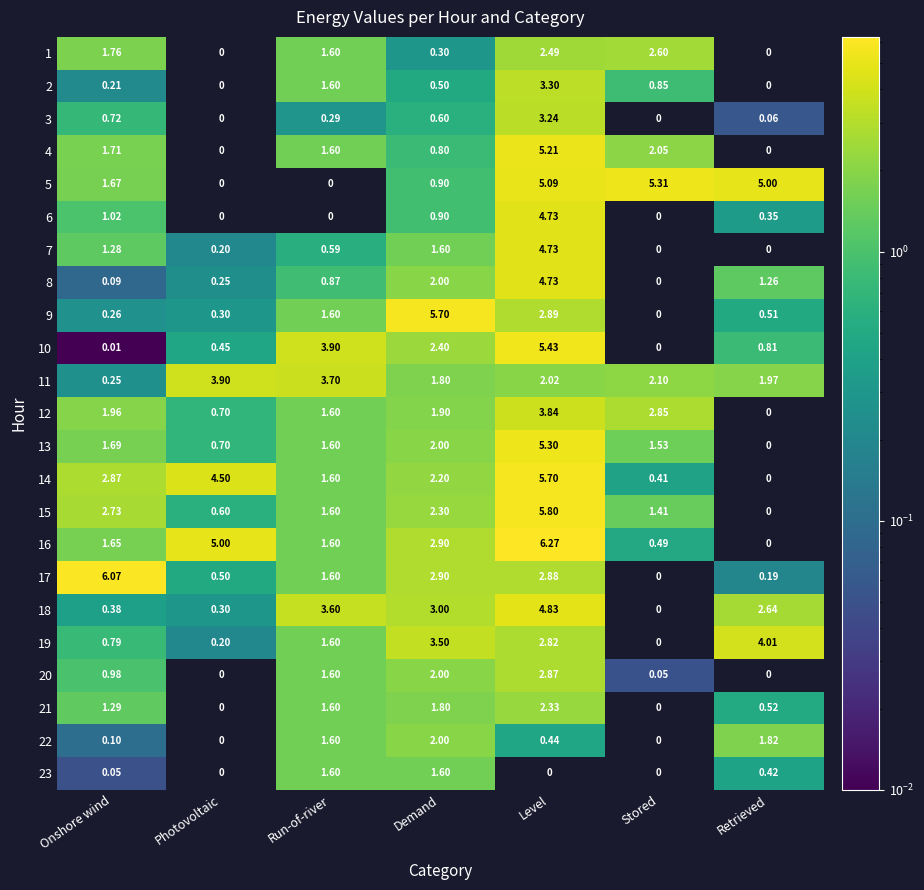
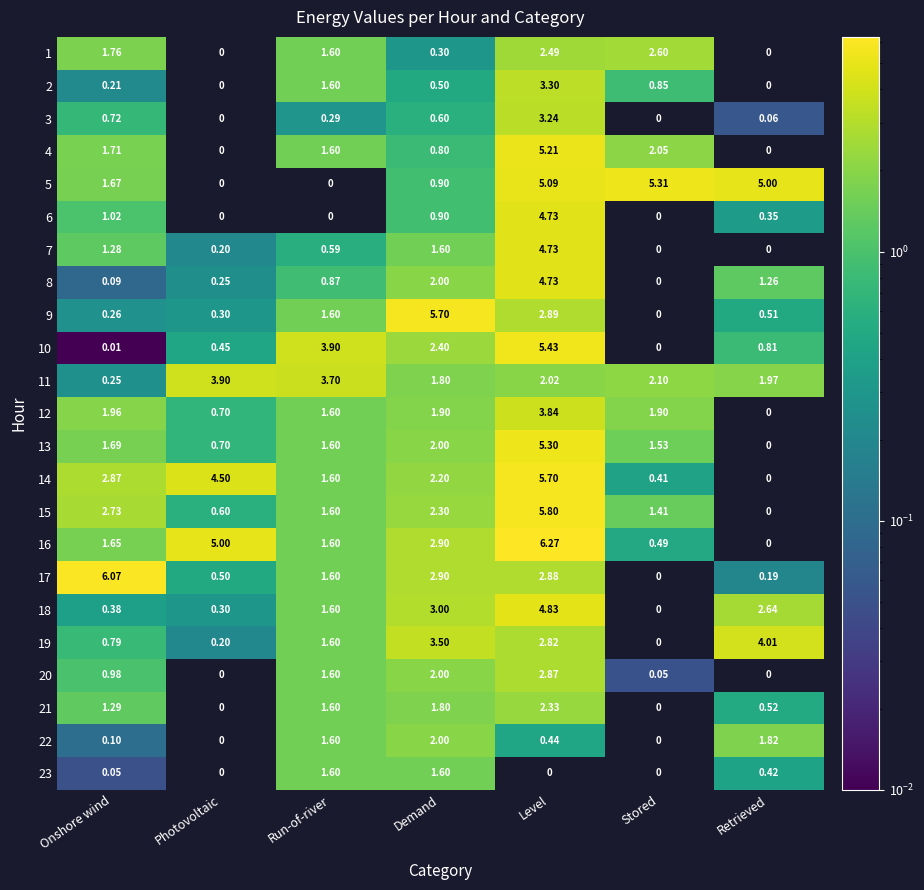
12, Stored: 2.85 -> 1.90
18, Run-of-river: 3.60 -> 1.60
